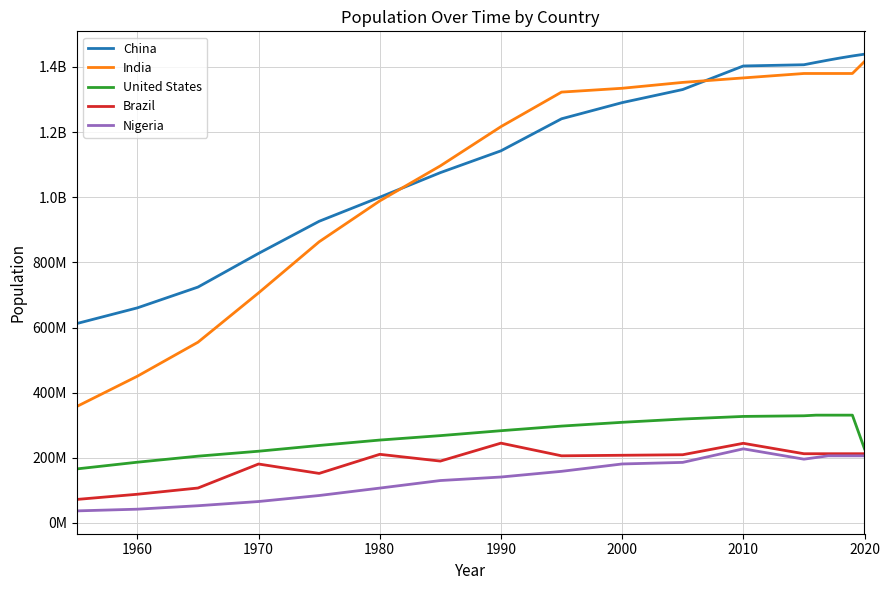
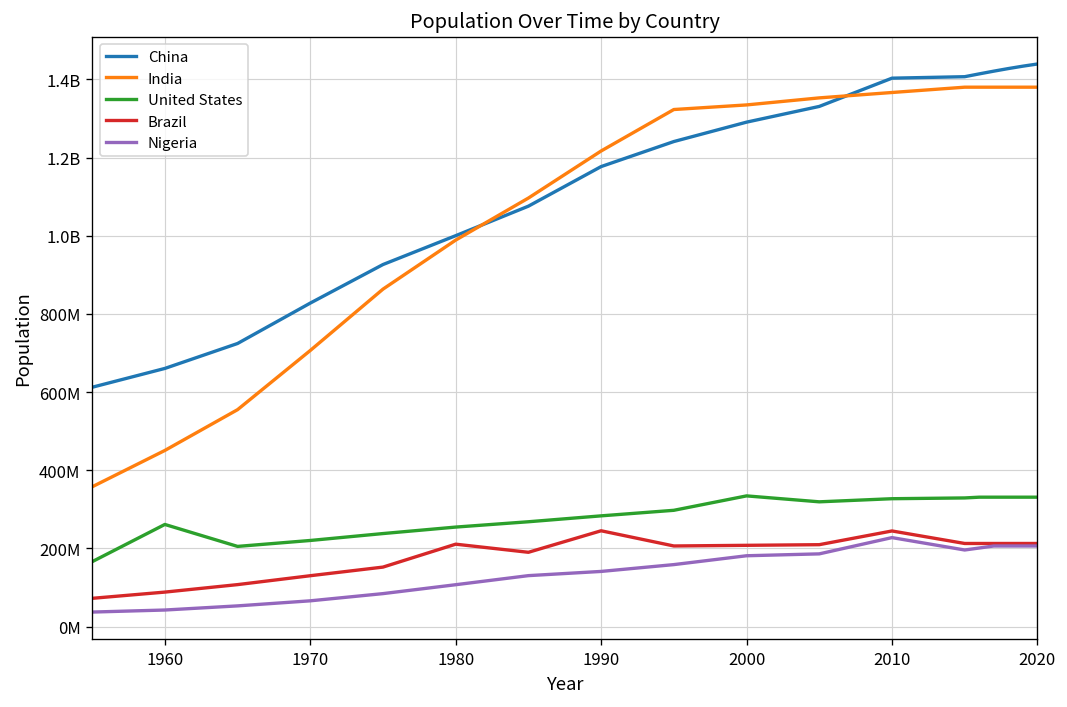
United States, 1960: 190000000 -> 260000000
Brazil, 1970: 180000000 -> 130000000
China, 1990: 1140000000 -> 1180000000
United States, 2000: 310000000 -> 330000000
India, 2020: 1420000000 -> 1380000000
United States, 2020: 230000000 -> 330000000
